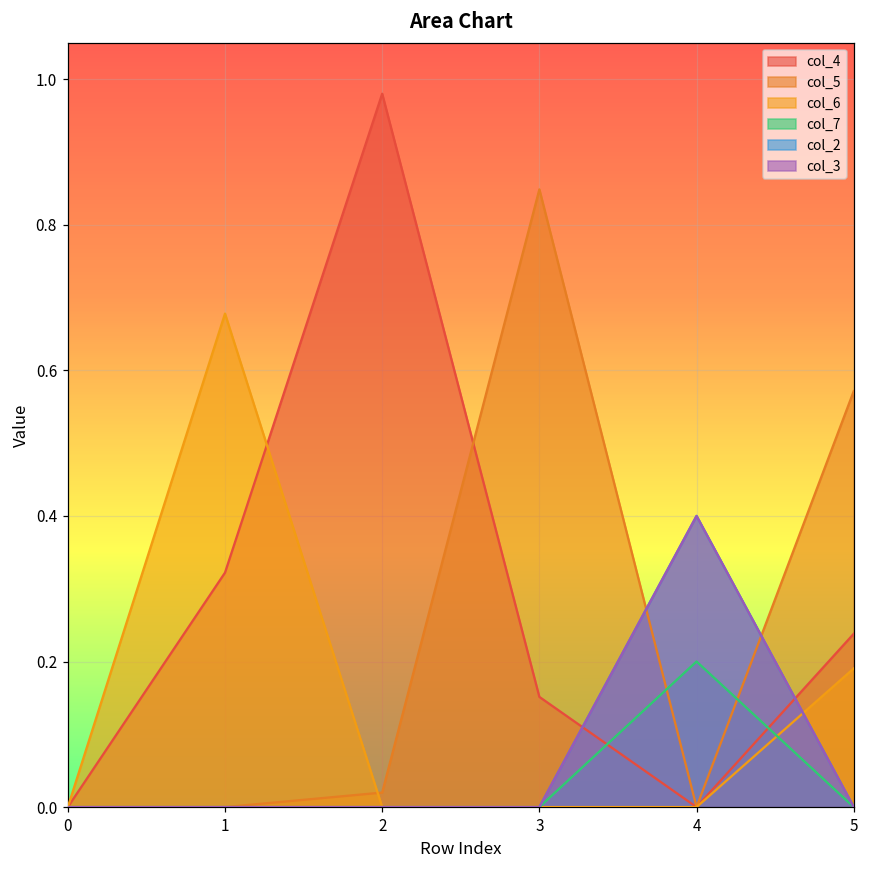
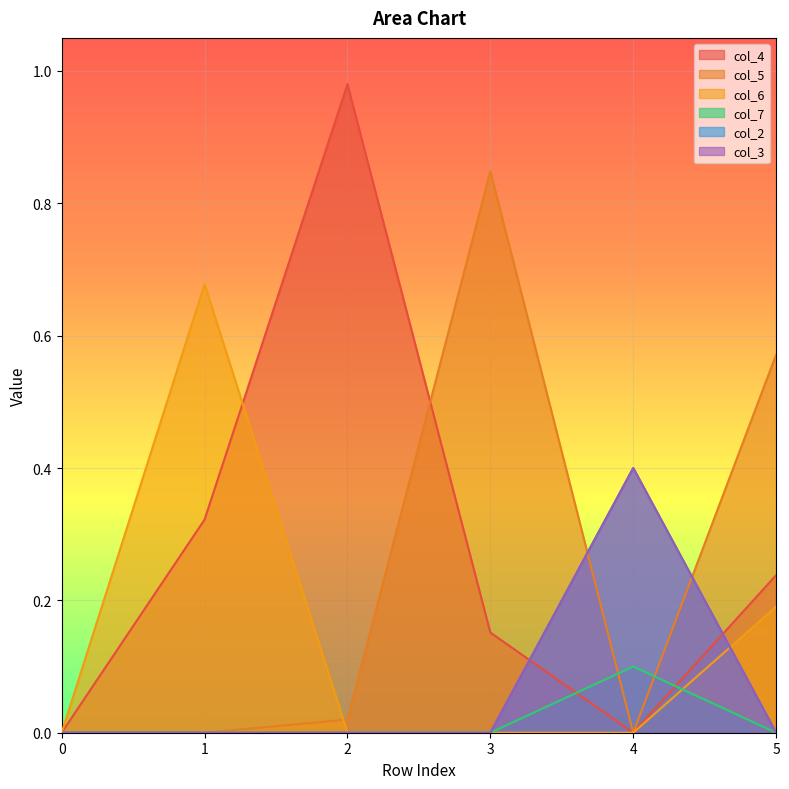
col_7, 4: 0.2 -> 0.1
